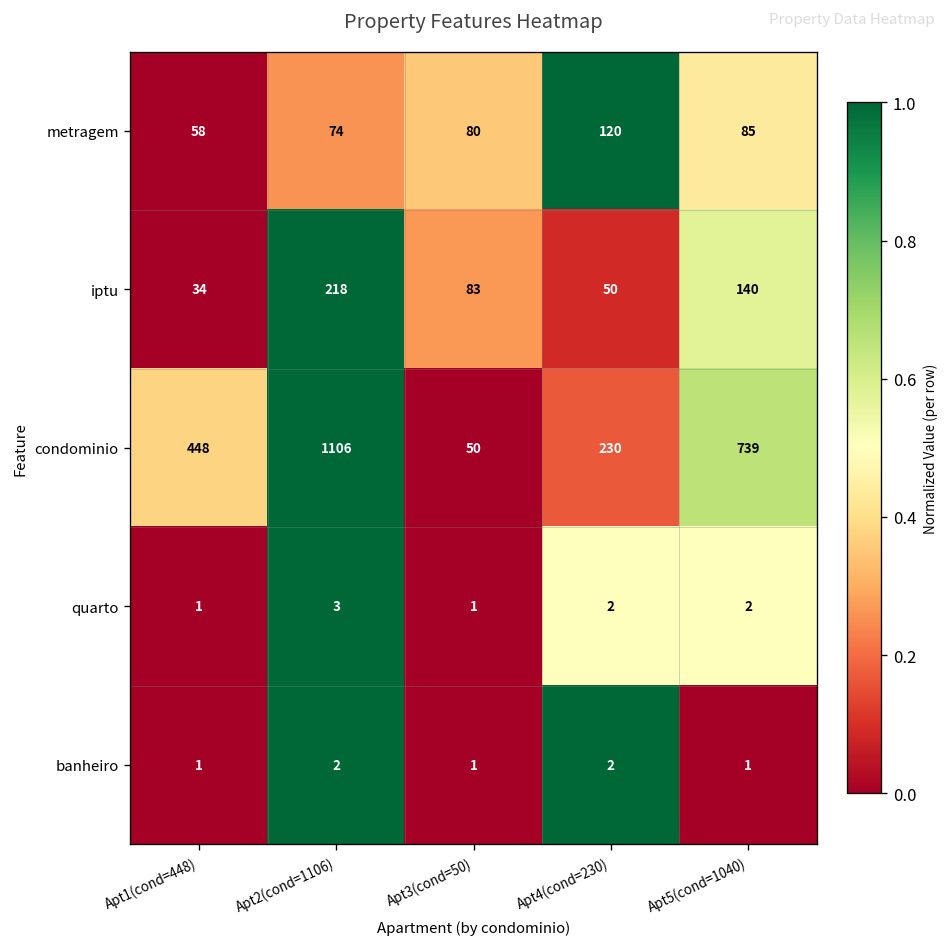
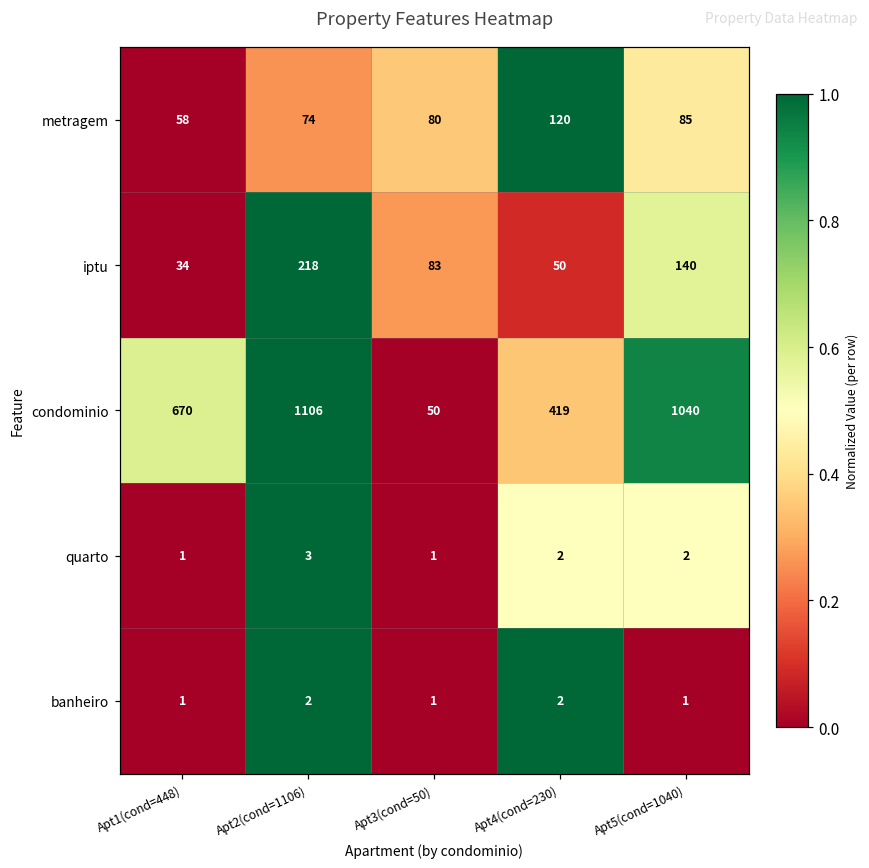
condominio, Apt1(cond=448): 448 -> 670
condominio, Apt4(cond=230): 230 -> 419
condominio, Apt5(cond=1040): 739 -> 1040
